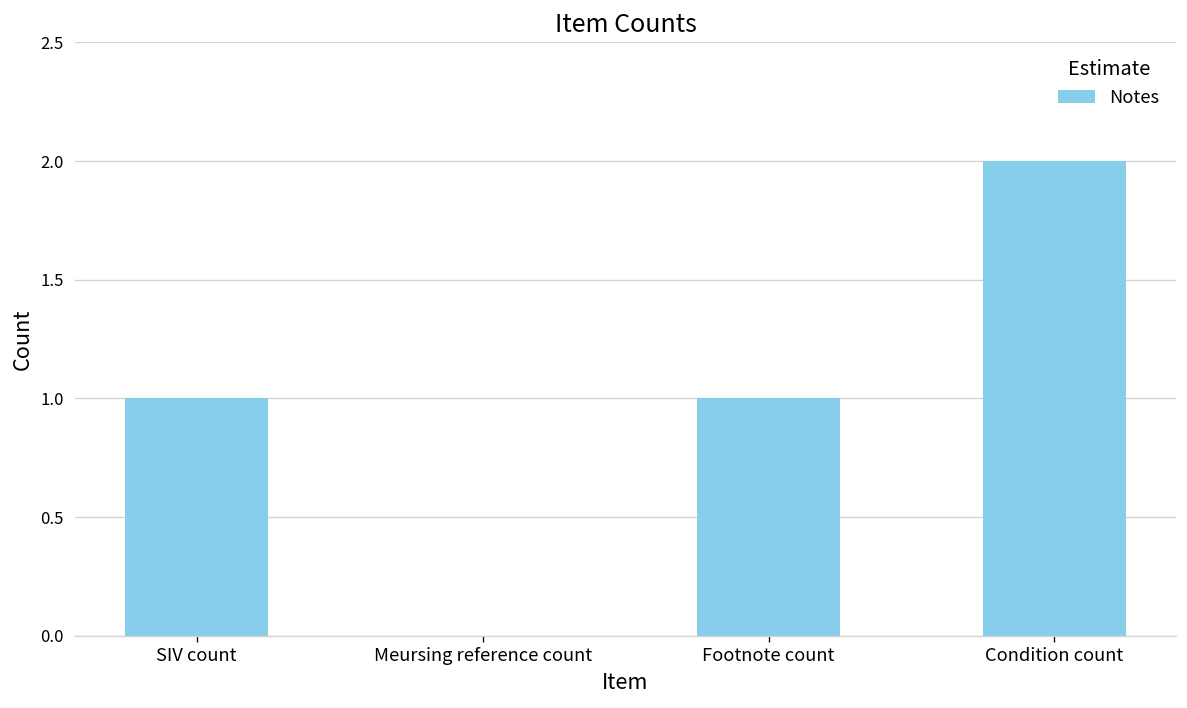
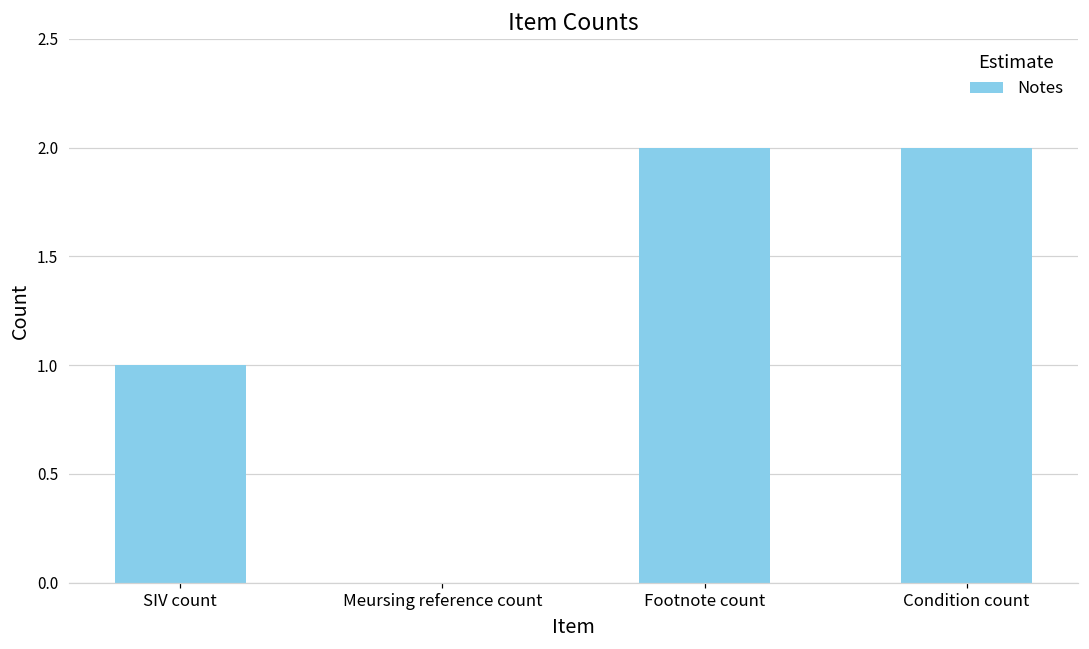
Footnote count: 1 -> 2
